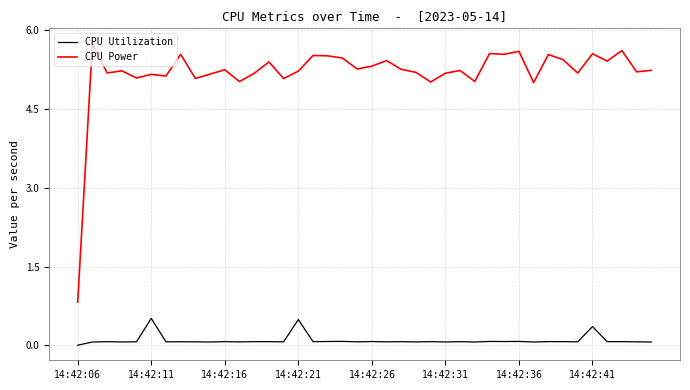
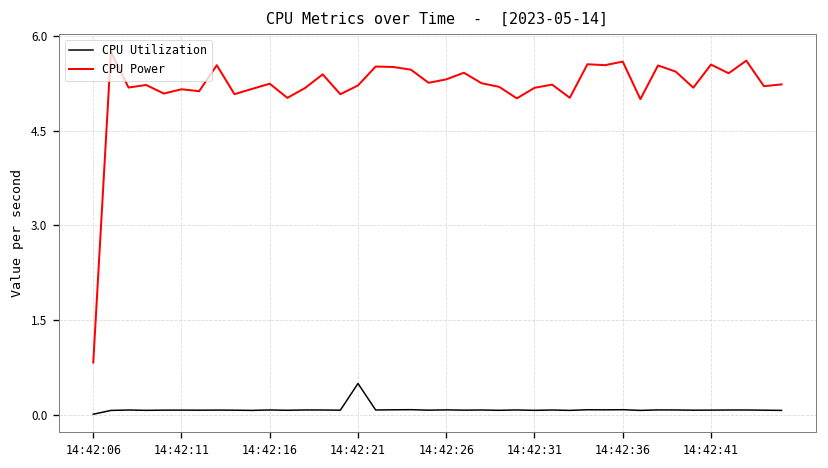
CPU Utilization, 14:42:11: 0.5 -> 0.1
CPU Utilization, 14:42:41: 0.4 -> 0.1
